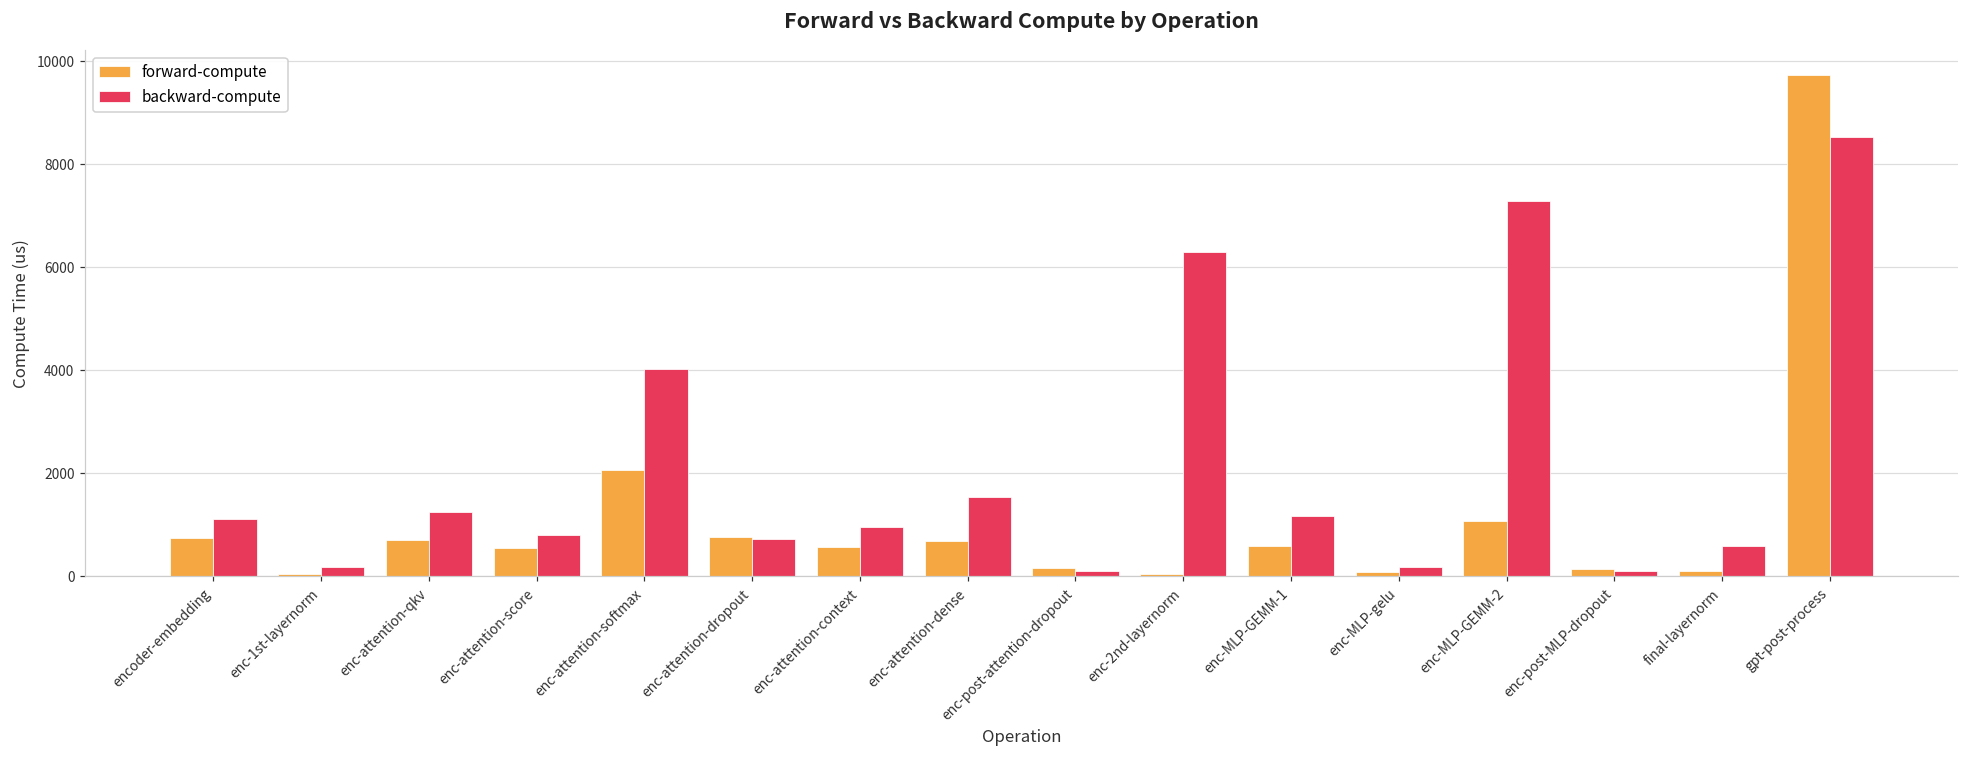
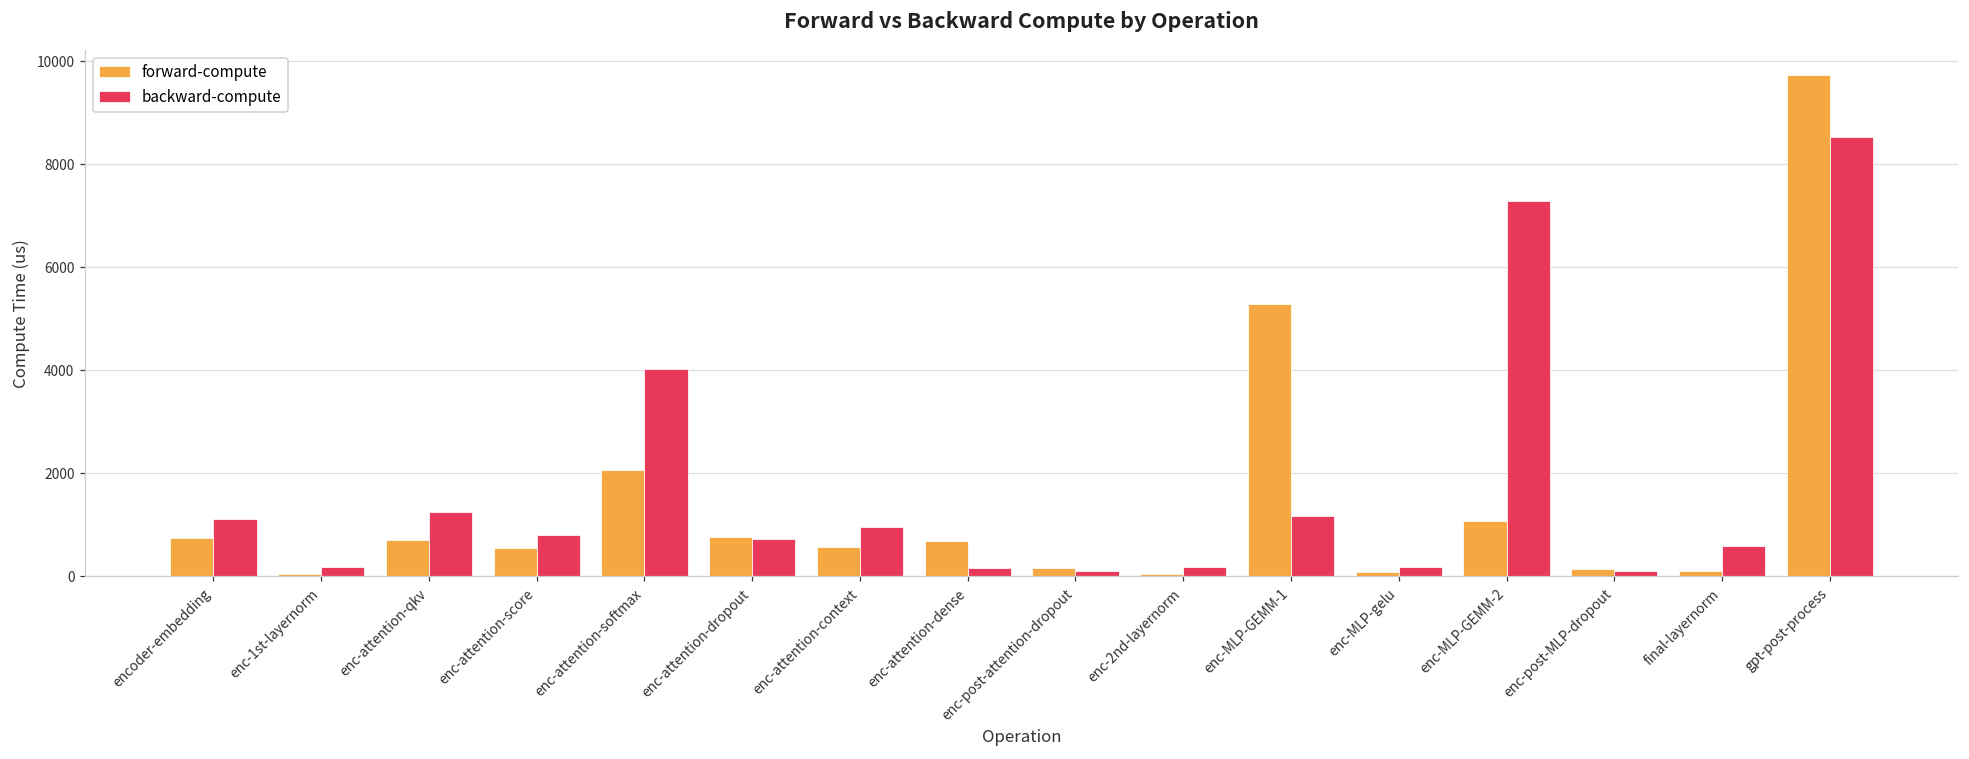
backward-compute, enc-attention-dense: 1500 -> 200
backward-compute, enc-2nd-layernorm: 6300 -> 200
forward-compute, enc-MLP-GEMM-1: 600 -> 5300
